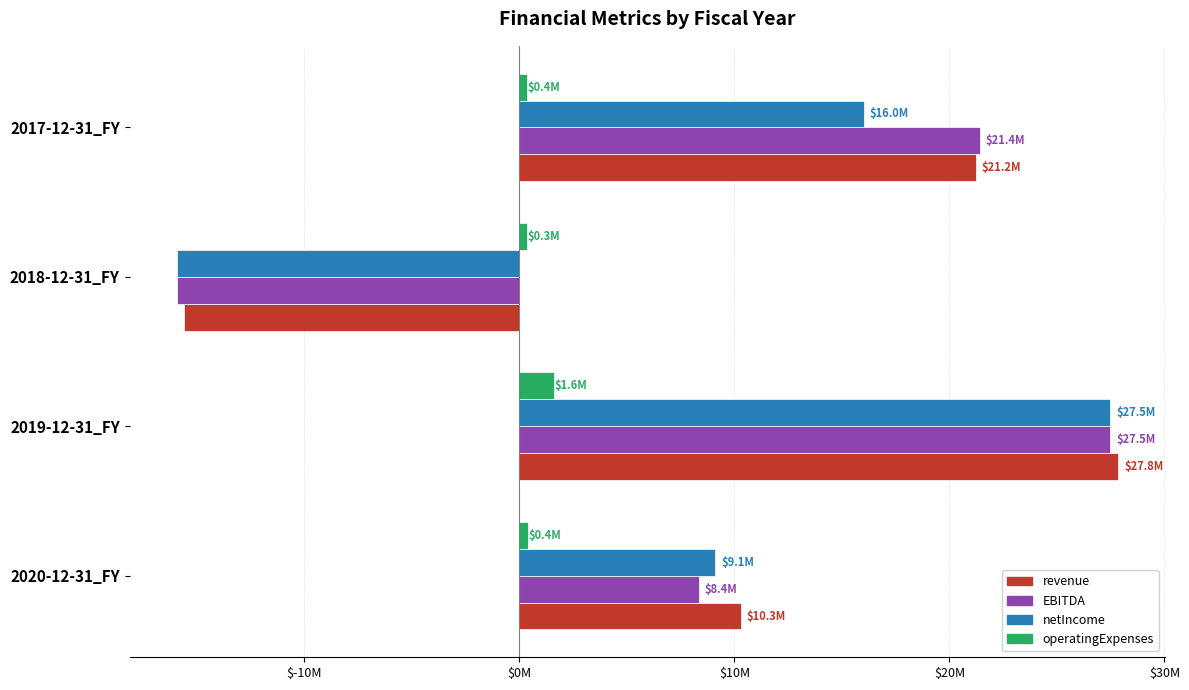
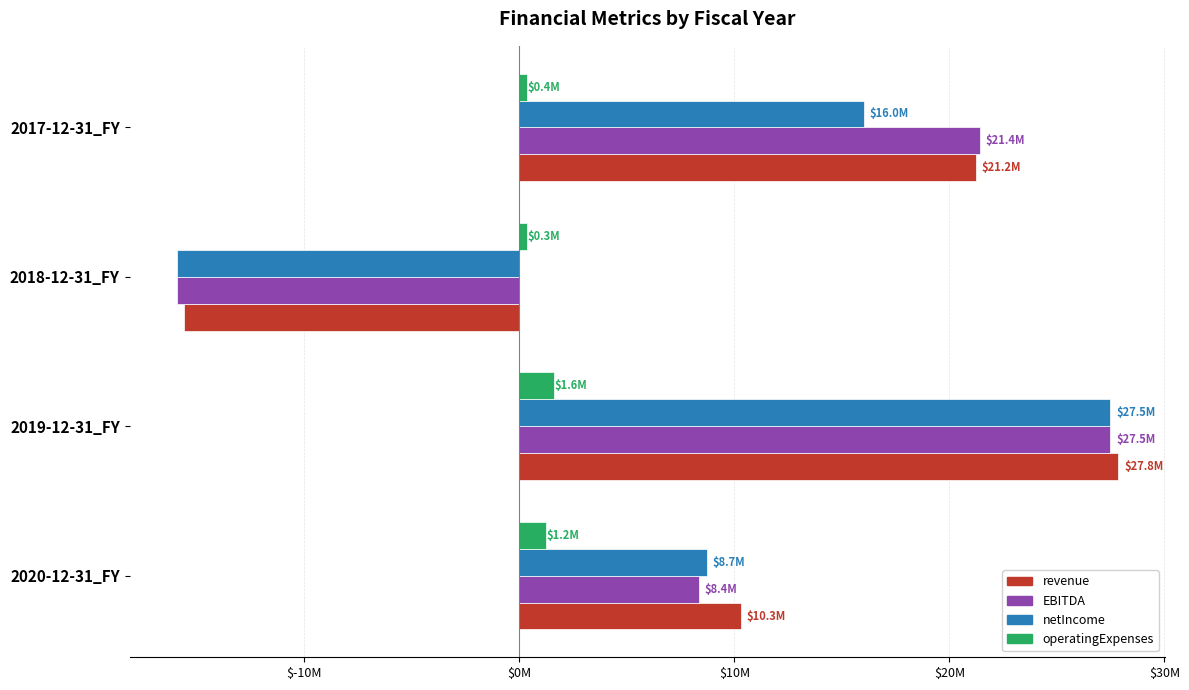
operatingExpenses, 2020-12-31_FY: $0.4M -> $1.2M
netIncome, 2020-12-31_FY: $9.1M -> $8.7M
